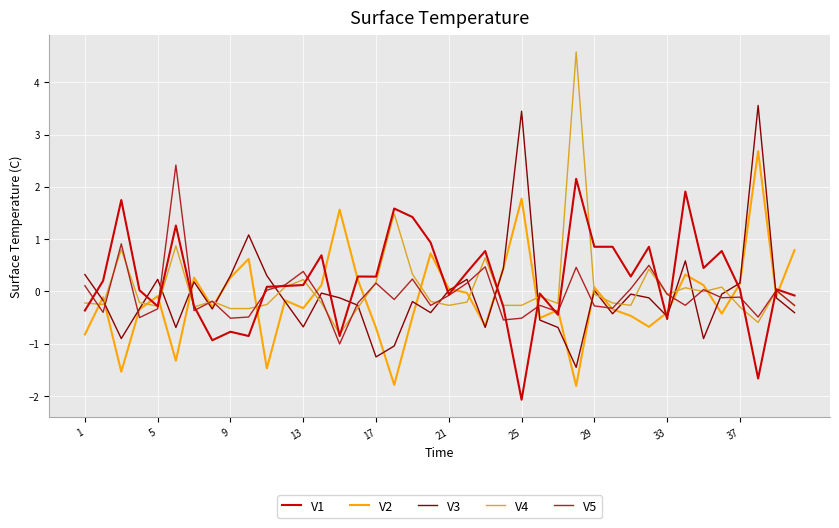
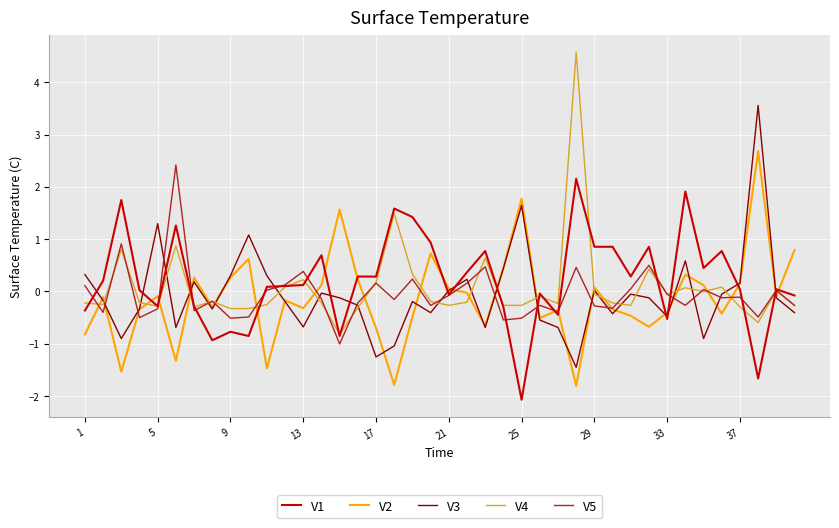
V3, 5: 0.2 -> 1.3
V3, 25: 3.4 -> 1.6
